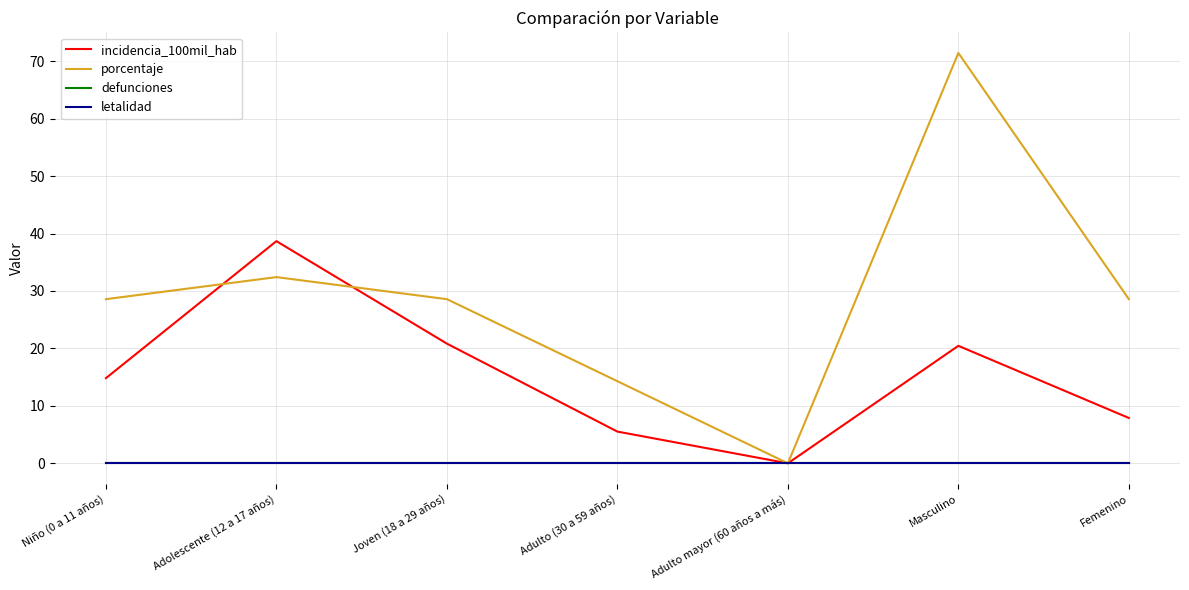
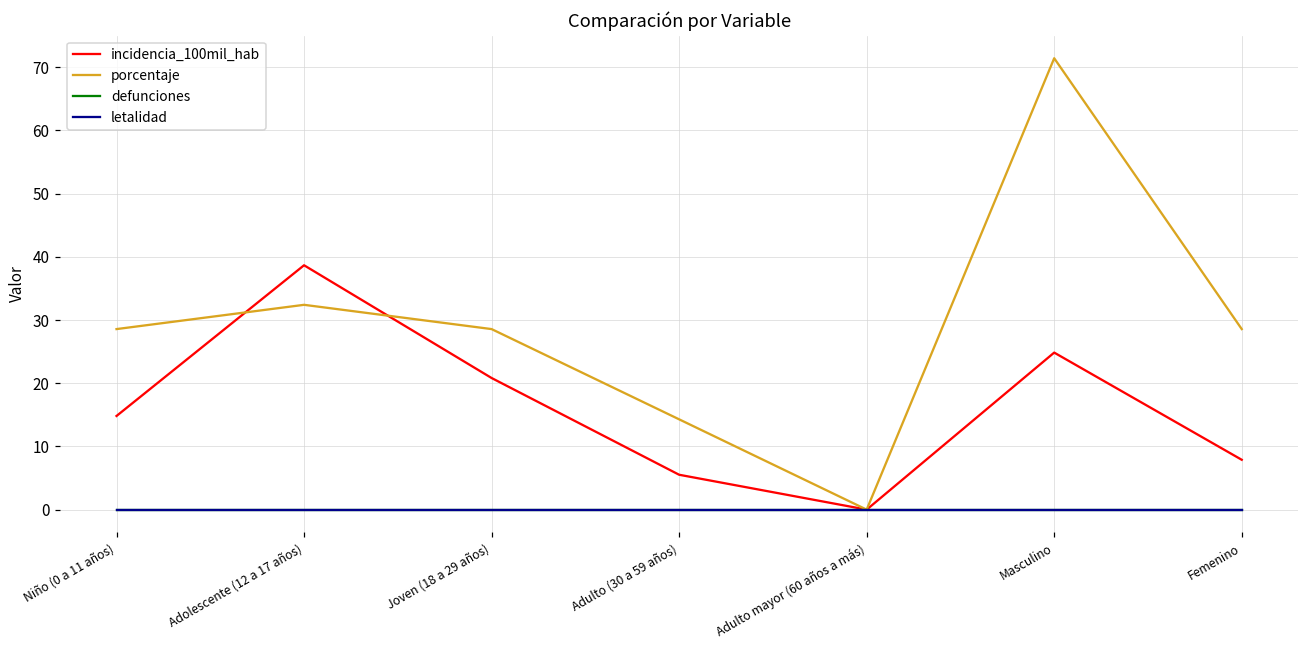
incidencia_100mil_hab, Masculino: 20 -> 25
